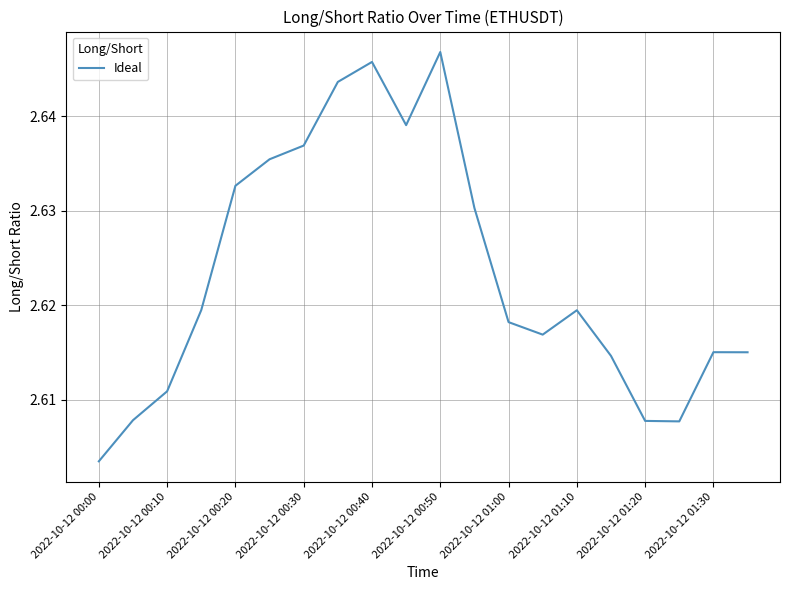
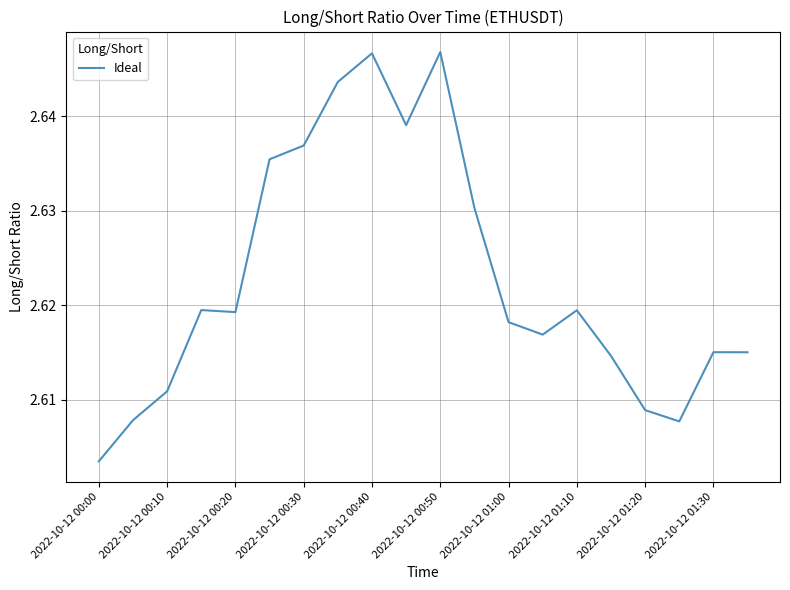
2022-10-12 00:20: 2.633 -> 2.619
2022-10-12 00:40: 2.646 -> 2.647
2022-10-12 01:20: 2.608 -> 2.609
